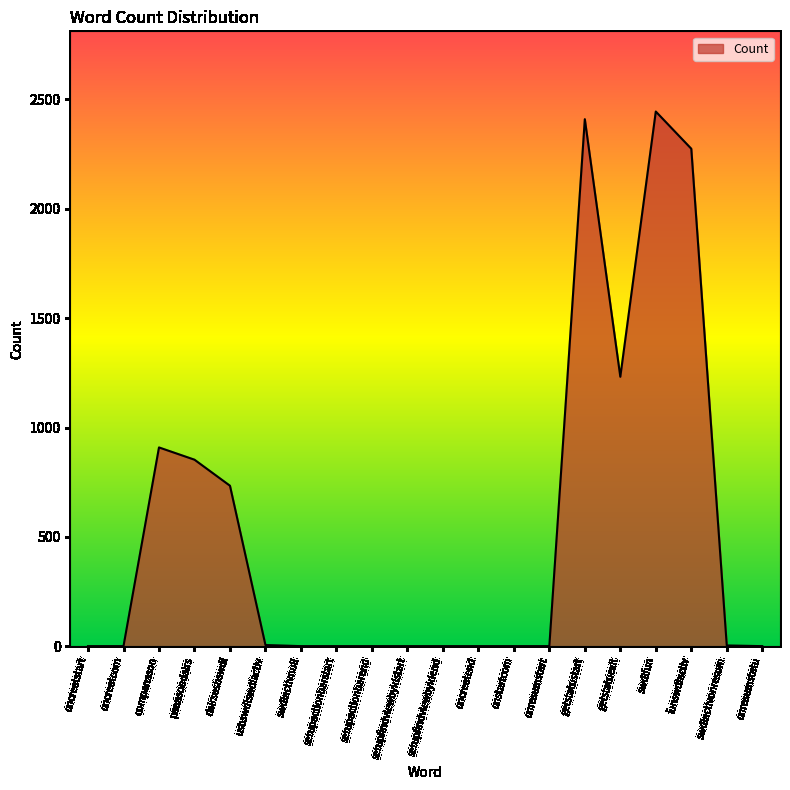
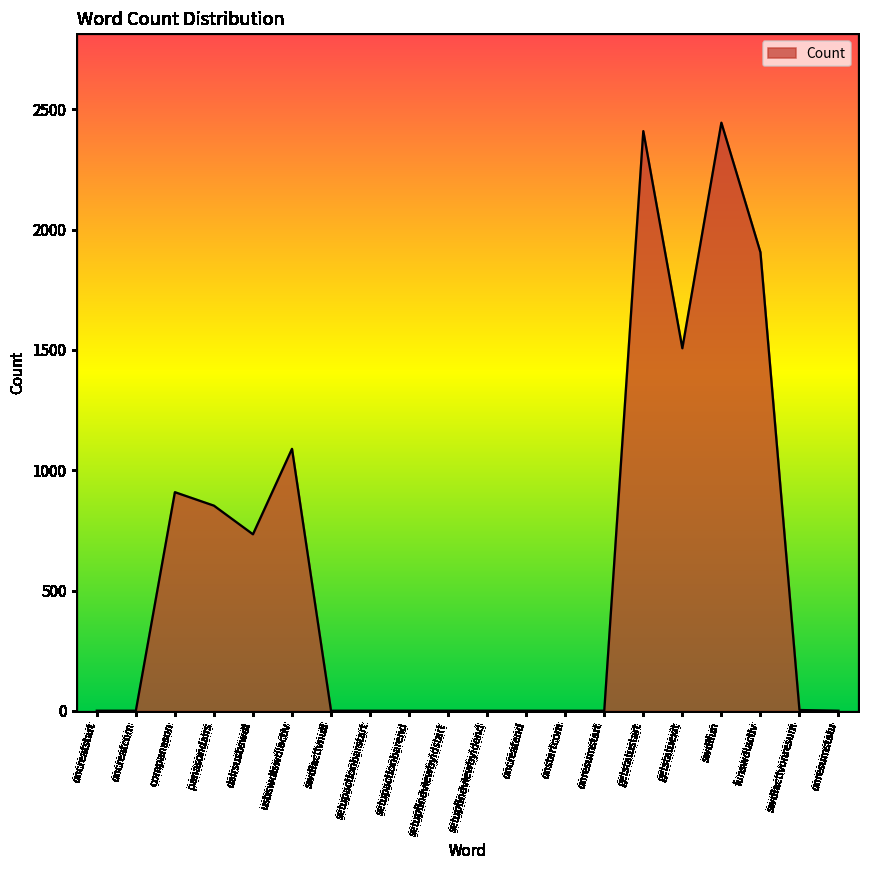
usbswdlswdlactiv: 10 -> 1090
getstatuexit: 1230 -> 1510
funswdlactiv: 2270 -> 1910
